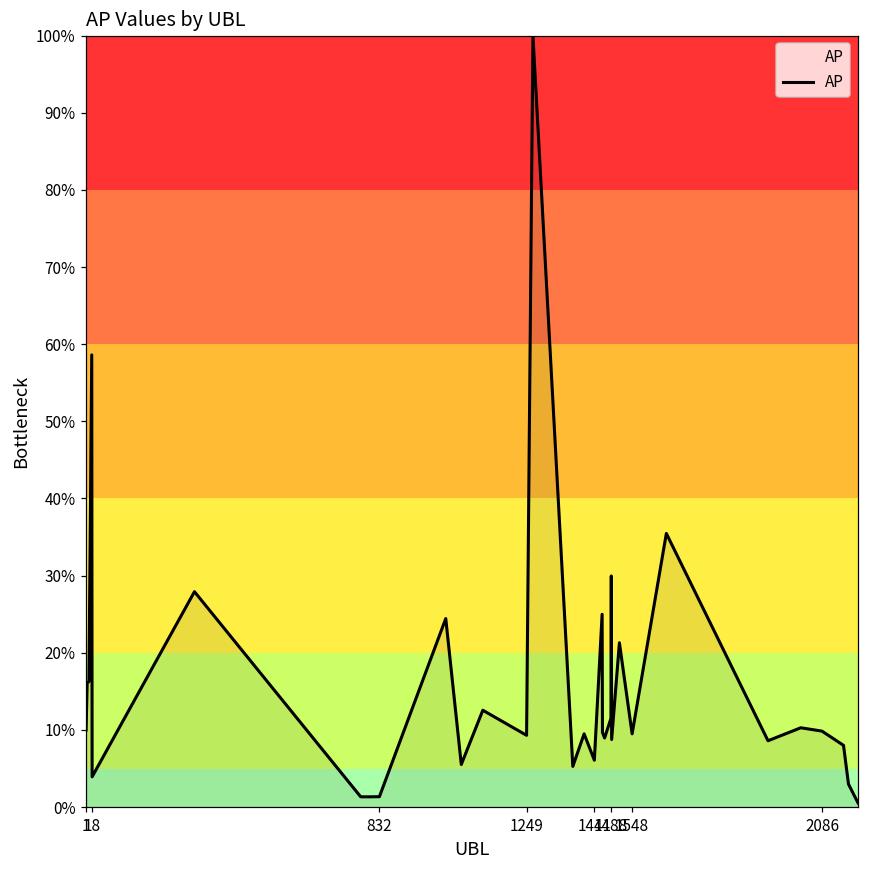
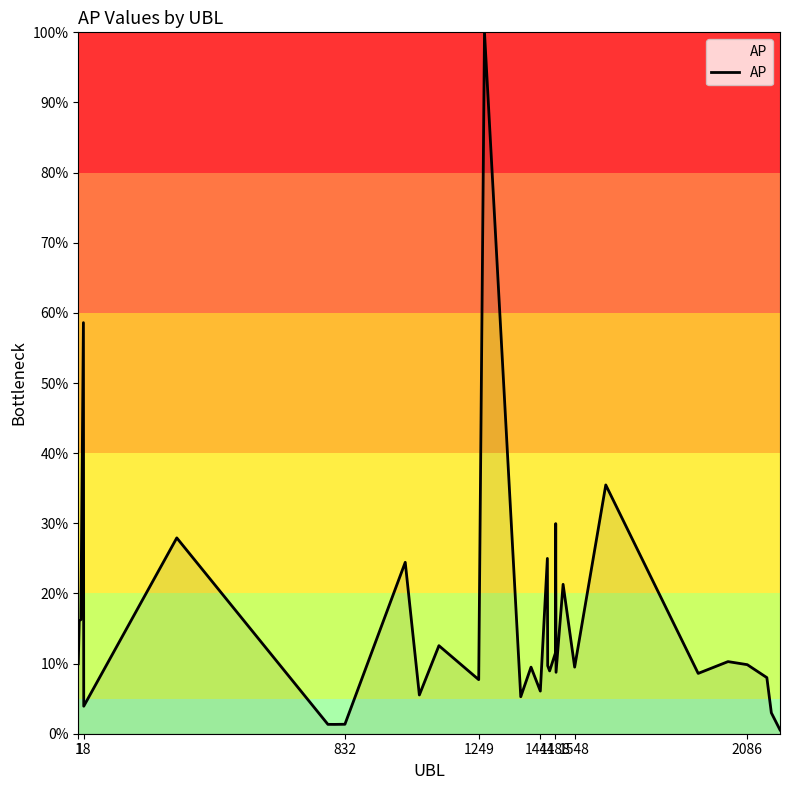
1249: 9% -> 8%
